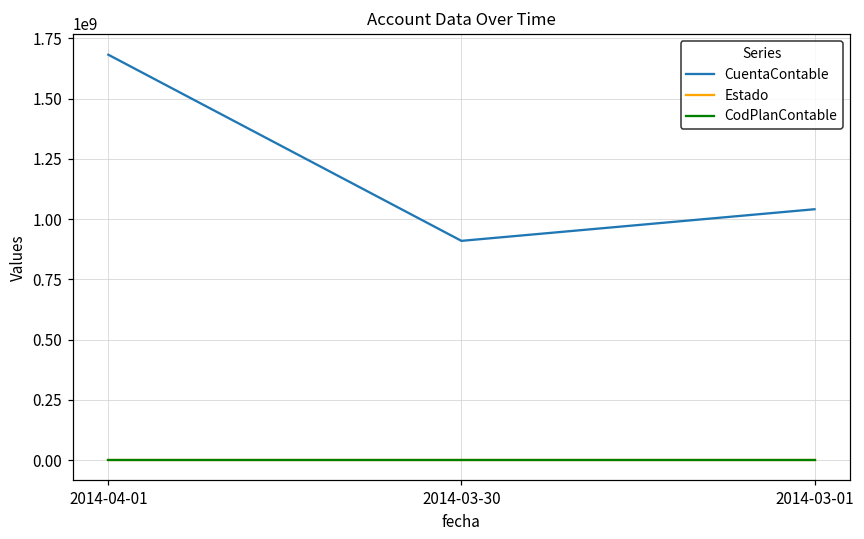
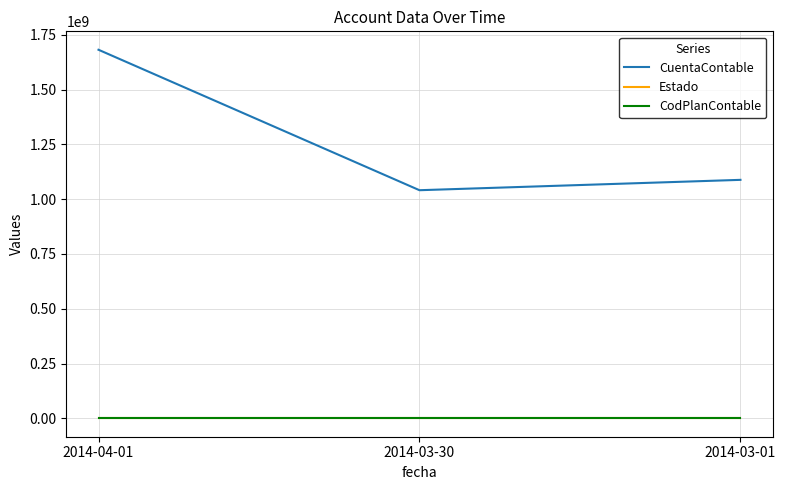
CuentaContable, 2014-03-30: 910000000 -> 1040000000
CuentaContable, 2014-03-01: 1040000000 -> 1090000000
